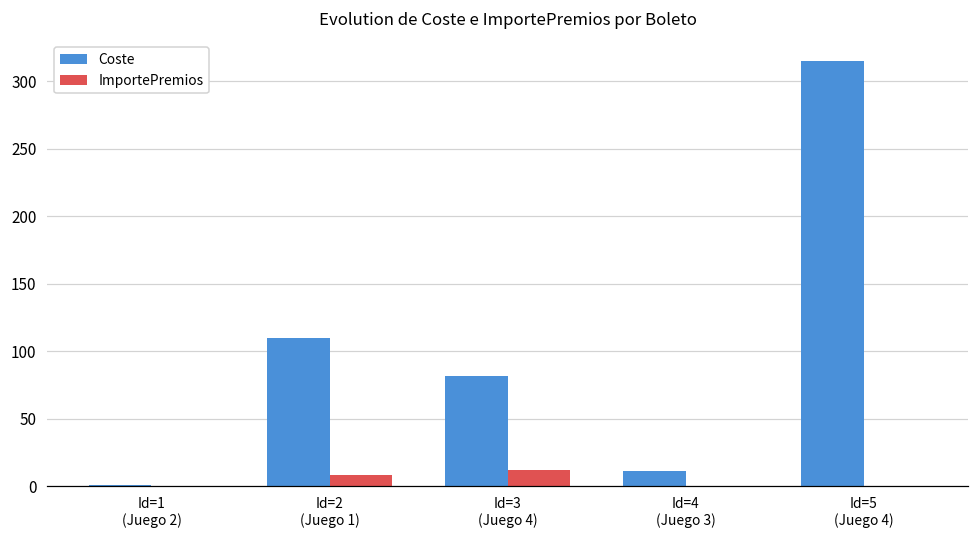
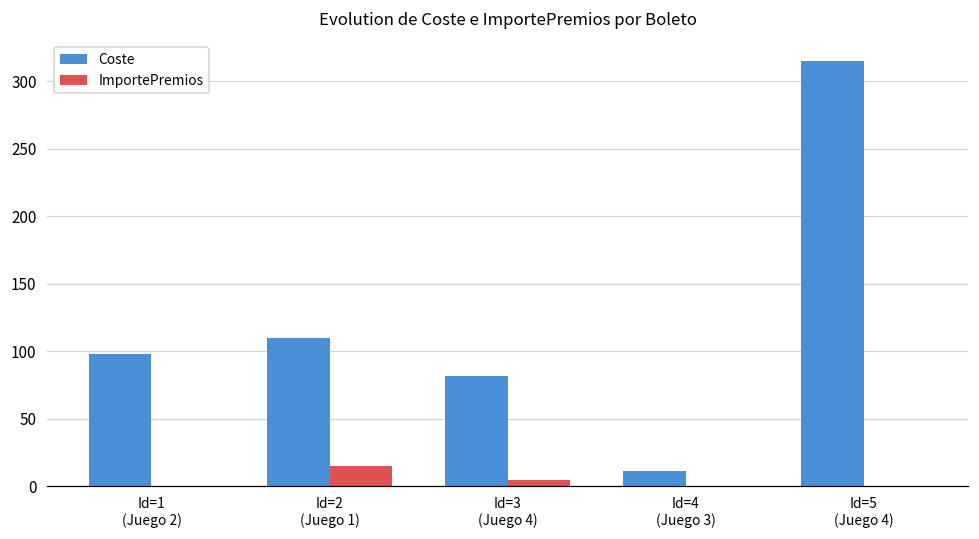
Coste, Id=1 (Juego 2): 1 -> 98
ImportePremios, Id=2 (Juego 1): 8 -> 15
ImportePremios, Id=3 (Juego 4): 12 -> 5
